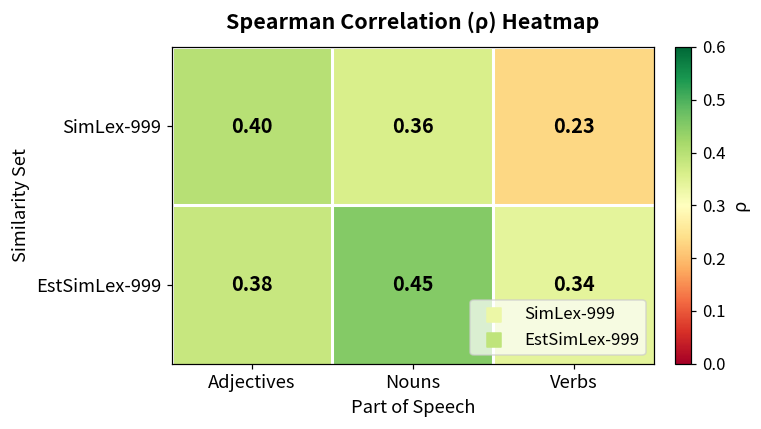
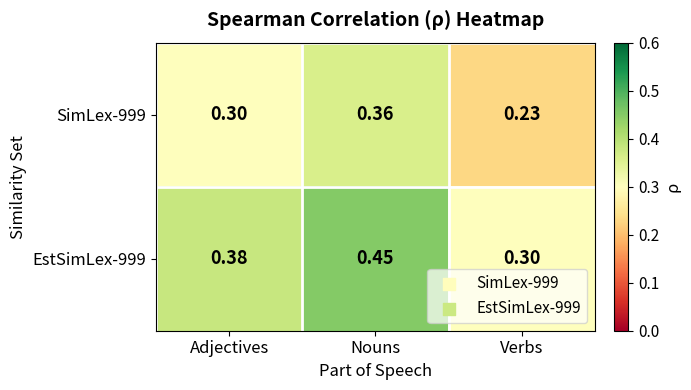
SimLex-999, Adjectives: 0.40 -> 0.30
EstSimLex-999, Verbs: 0.34 -> 0.30
